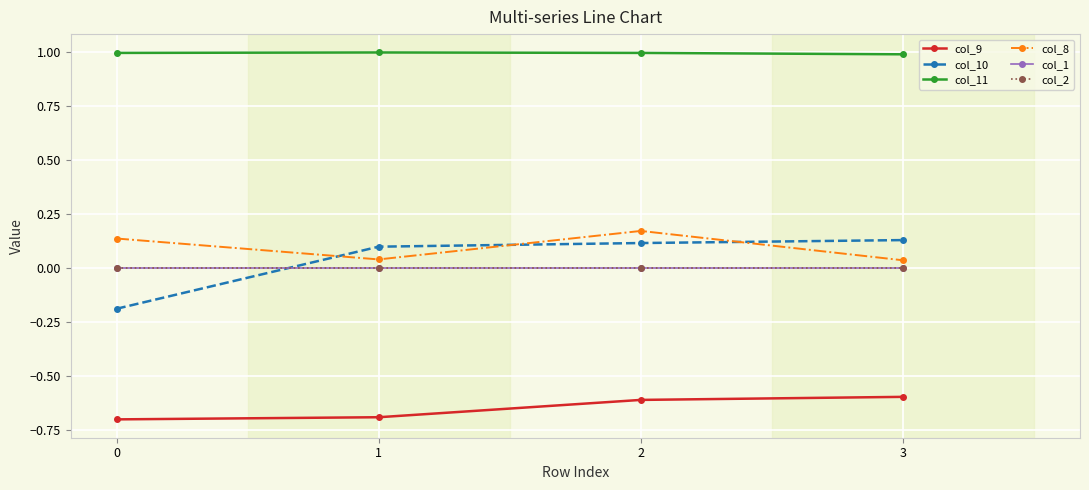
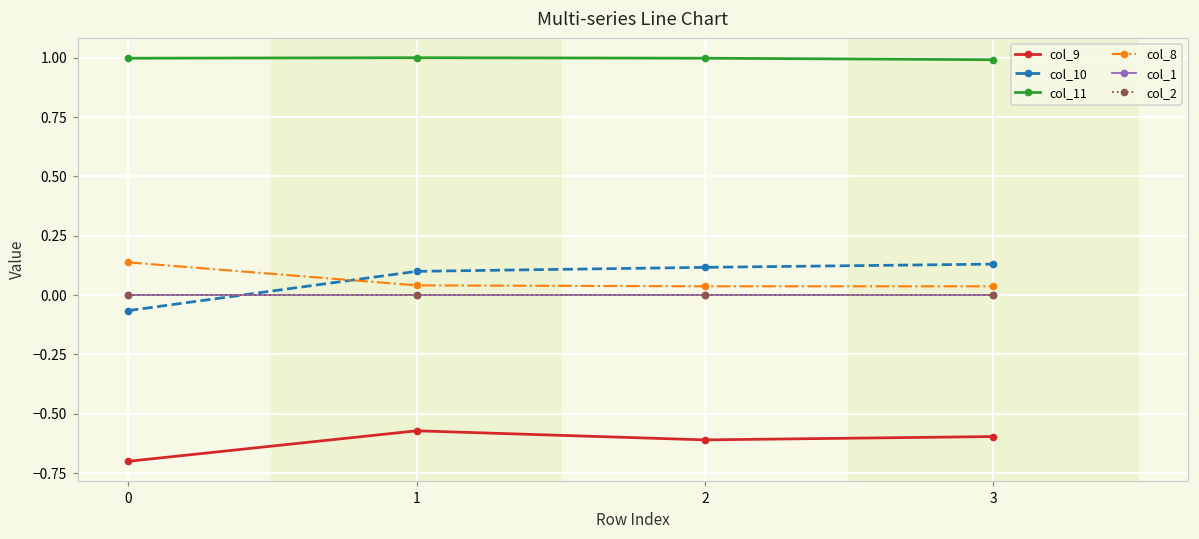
col_10, 0: -0.19 -> -0.07
col_9, 1: -0.69 -> -0.57
col_8, 2: 0.17 -> 0.04
